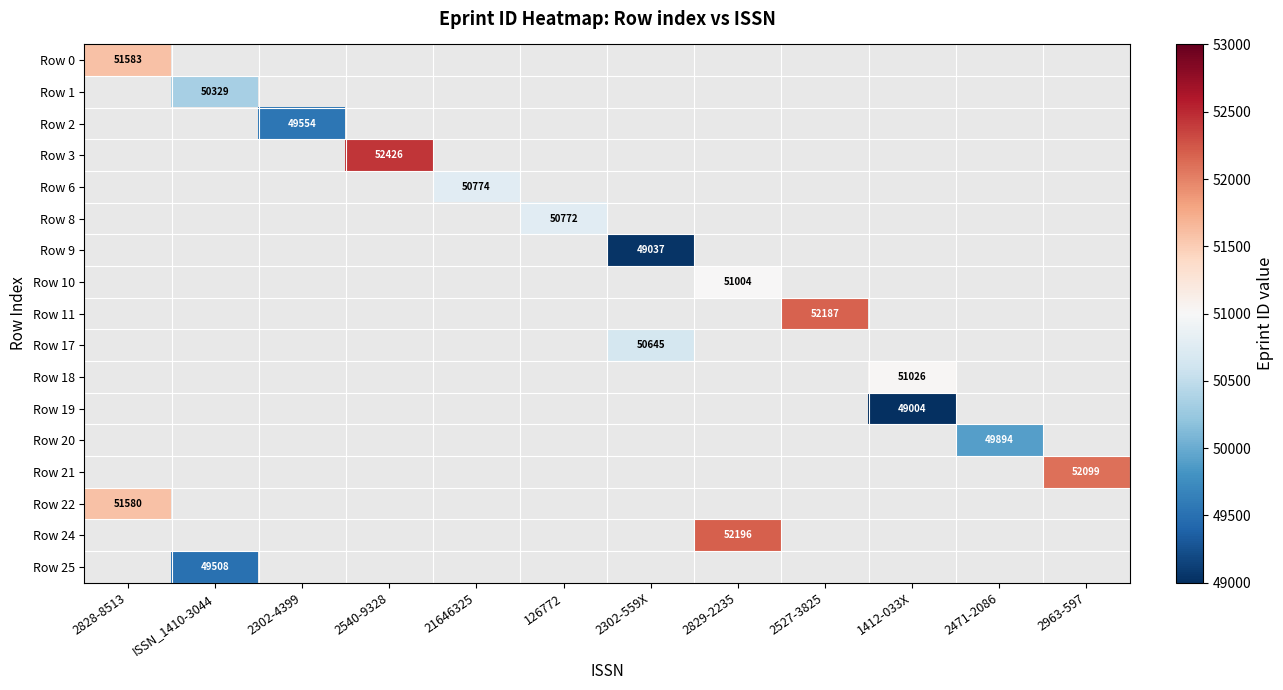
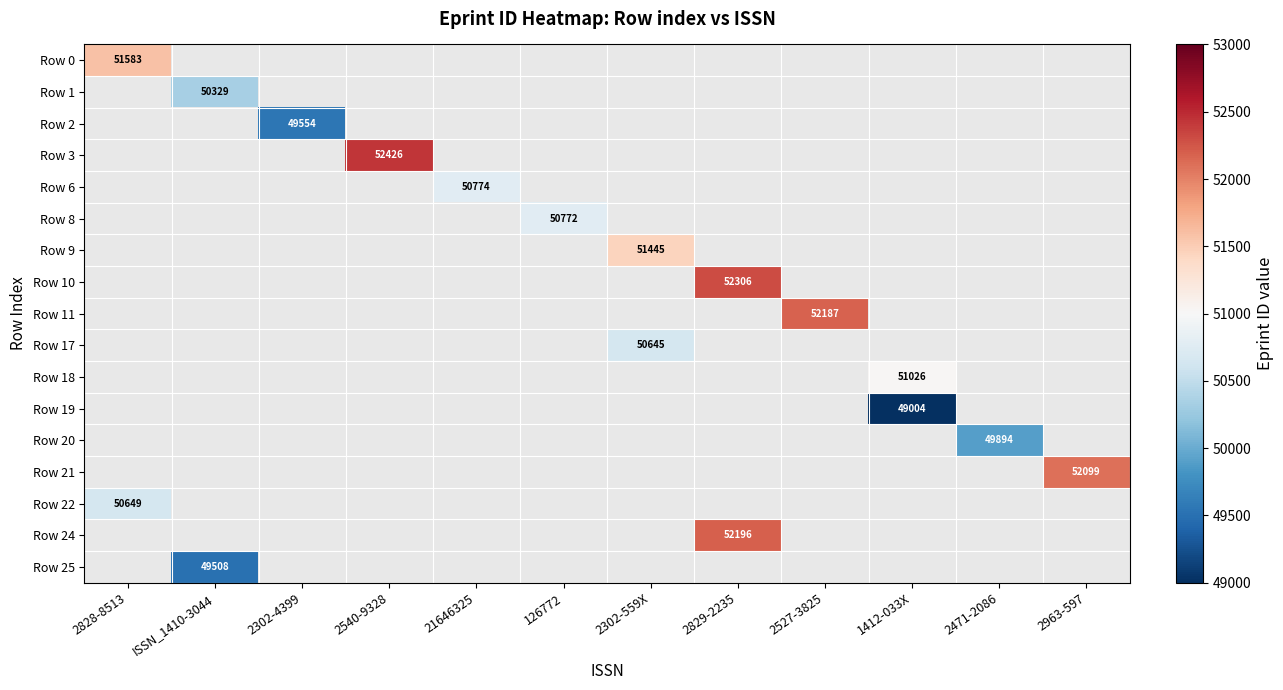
Row 9, 2302-559X: 49037 -> 51445
Row 10, 2829-2235: 51004 -> 52306
Row 22, 2828-8513: 51580 -> 50649
